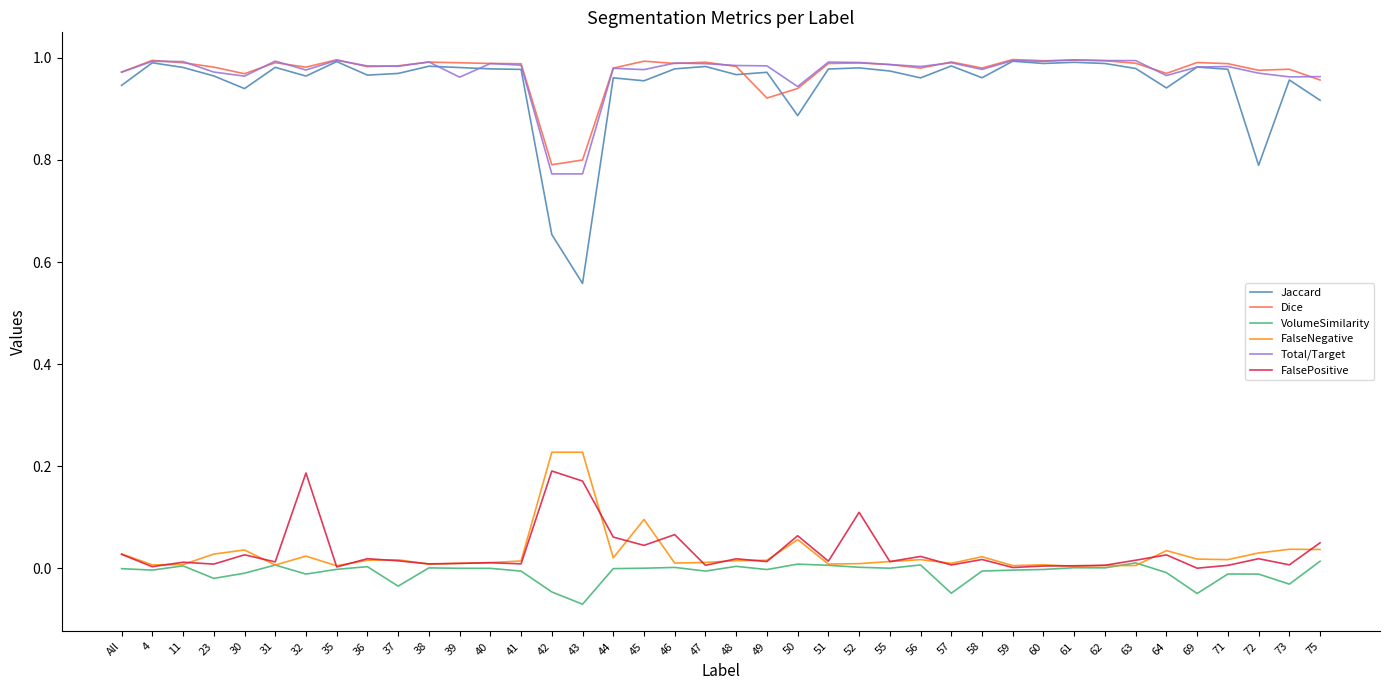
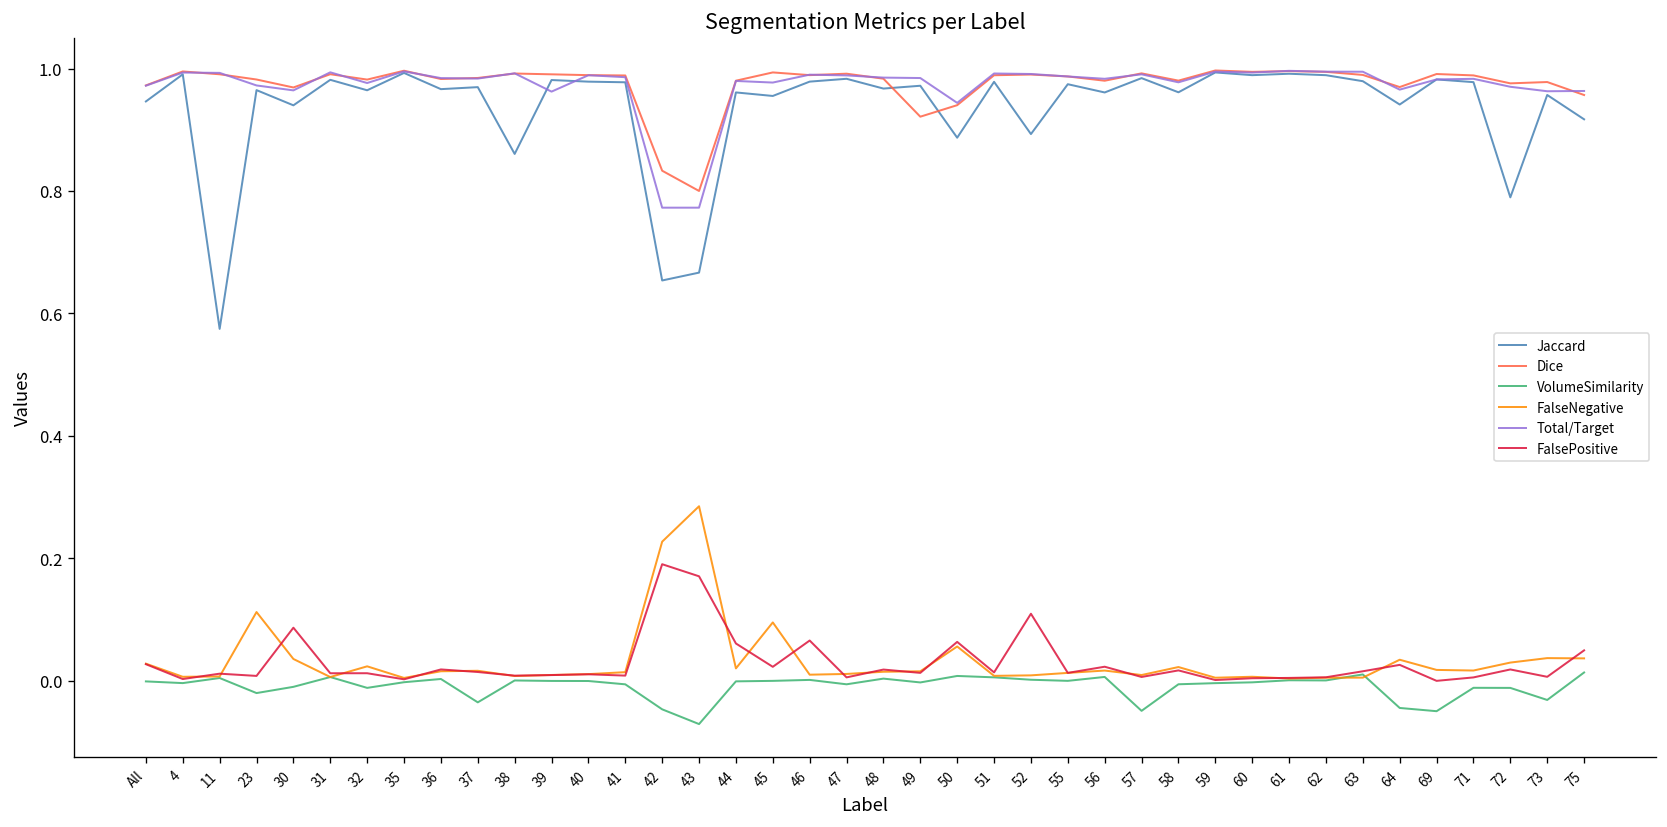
Jaccard, 11: 0.98 -> 0.57
FalseNegative, 23: 0.03 -> 0.11
FalsePositive, 30: 0.03 -> 0.09
FalsePositive, 32: 0.19 -> 0.01
Jaccard, 38: 0.98 -> 0.86
Dice, 42: 0.79 -> 0.83
Jaccard, 43: 0.56 -> 0.67
FalseNegative, 43: 0.23 -> 0.29
FalsePositive, 45: 0.04 -> 0.02
Jaccard, 52: 0.98 -> 0.89
VolumeSimilarity, 64: -0.01 -> -0.04
